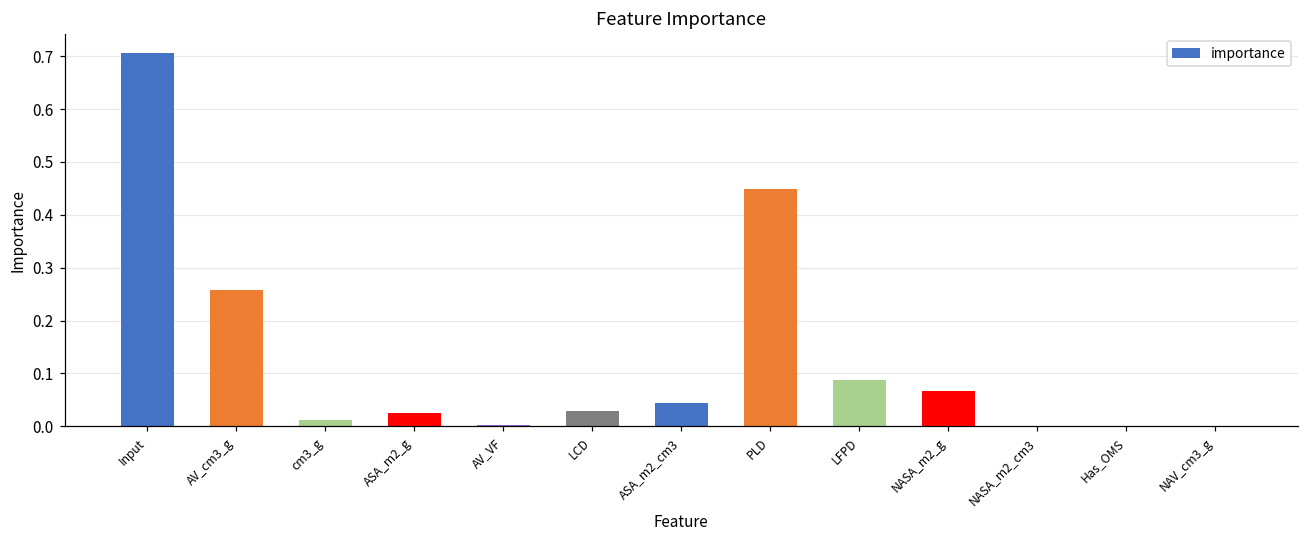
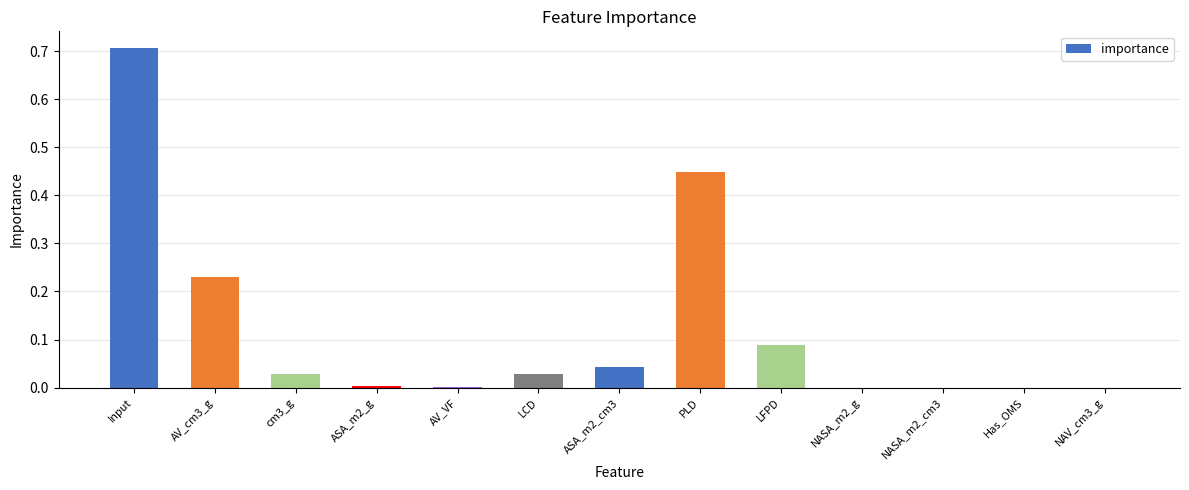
AV_cm3_g: 0.26 -> 0.23
cm3_g: 0.01 -> 0.03
ASA_m2_g: 0.03 -> 0.00
NASA_m2_g: 0.07 -> 0.00
